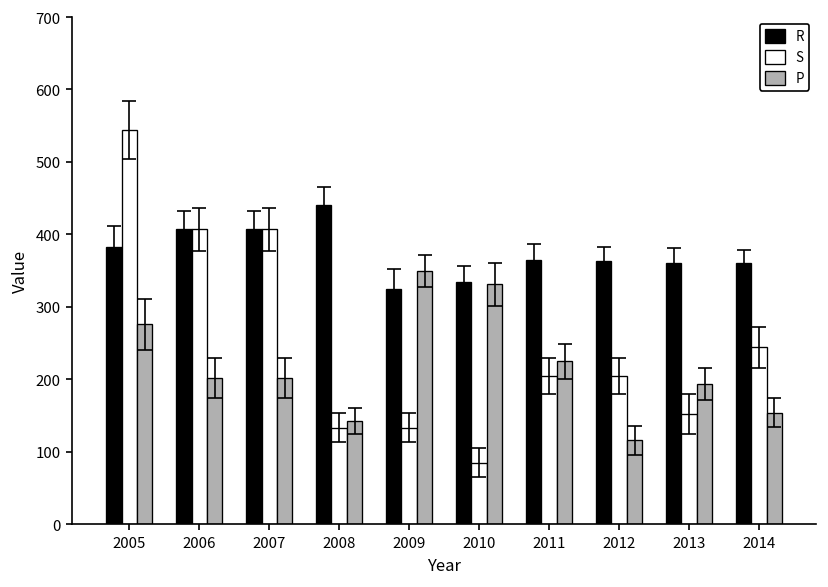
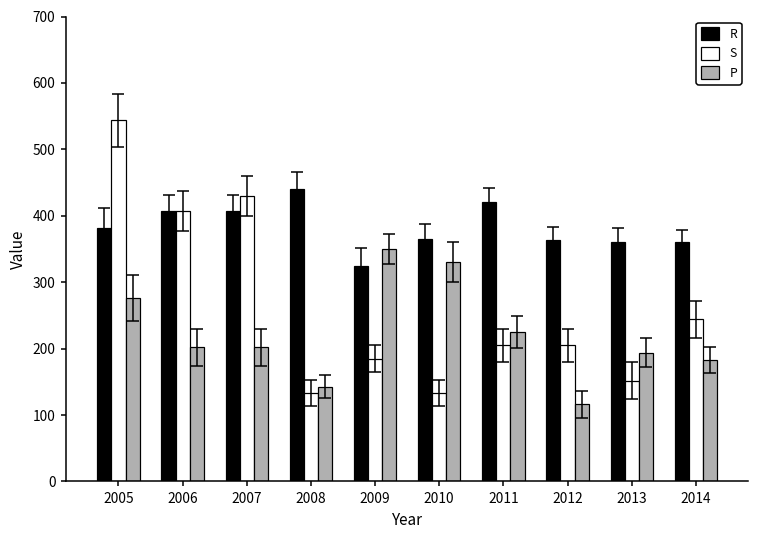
S, 2007: 410 -> 430
S, 2009: 130 -> 190
R, 2010: 340 -> 370
S, 2010: 90 -> 130
R, 2011: 370 -> 420
P, 2014: 150 -> 180
